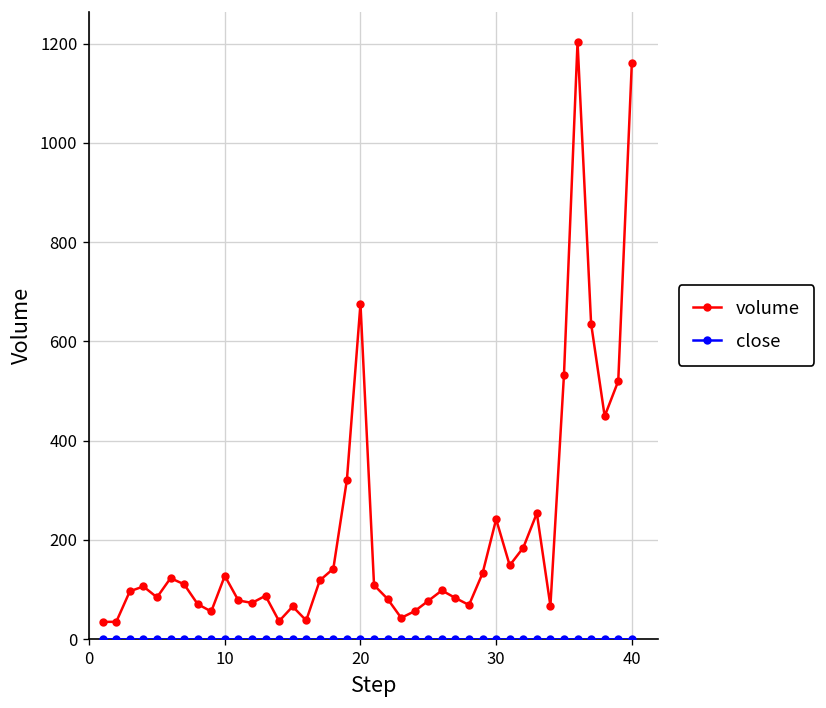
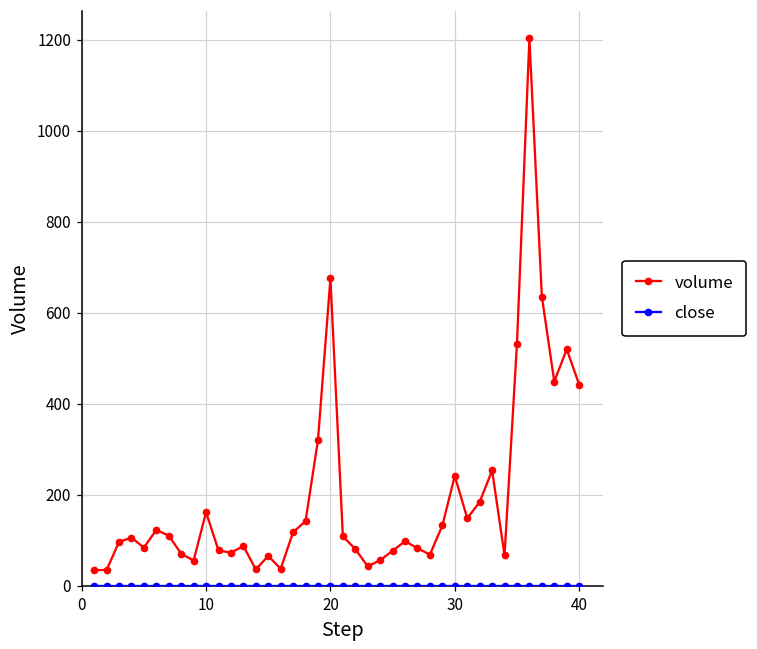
volume, 10: 130 -> 160
volume, 40: 1160 -> 440
